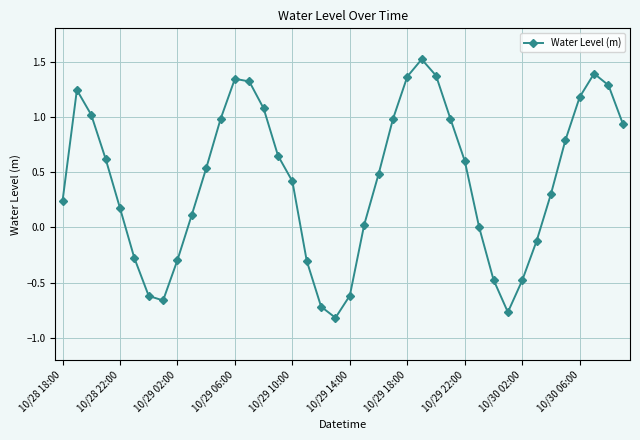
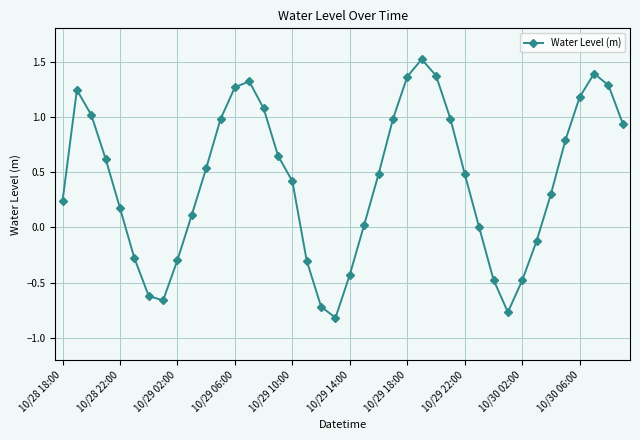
10/29 06:00: 1.34 -> 1.27
10/29 14:00: -0.62 -> -0.43
10/29 22:00: 0.60 -> 0.48
